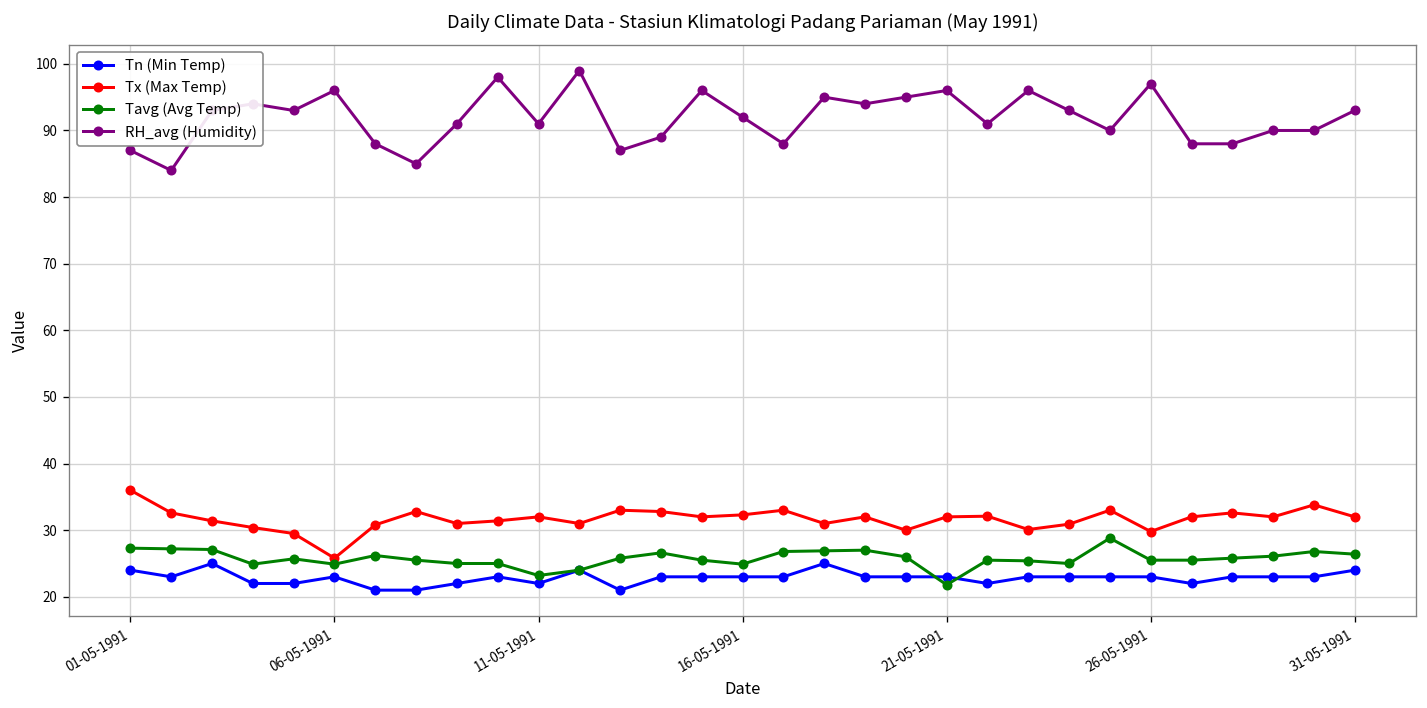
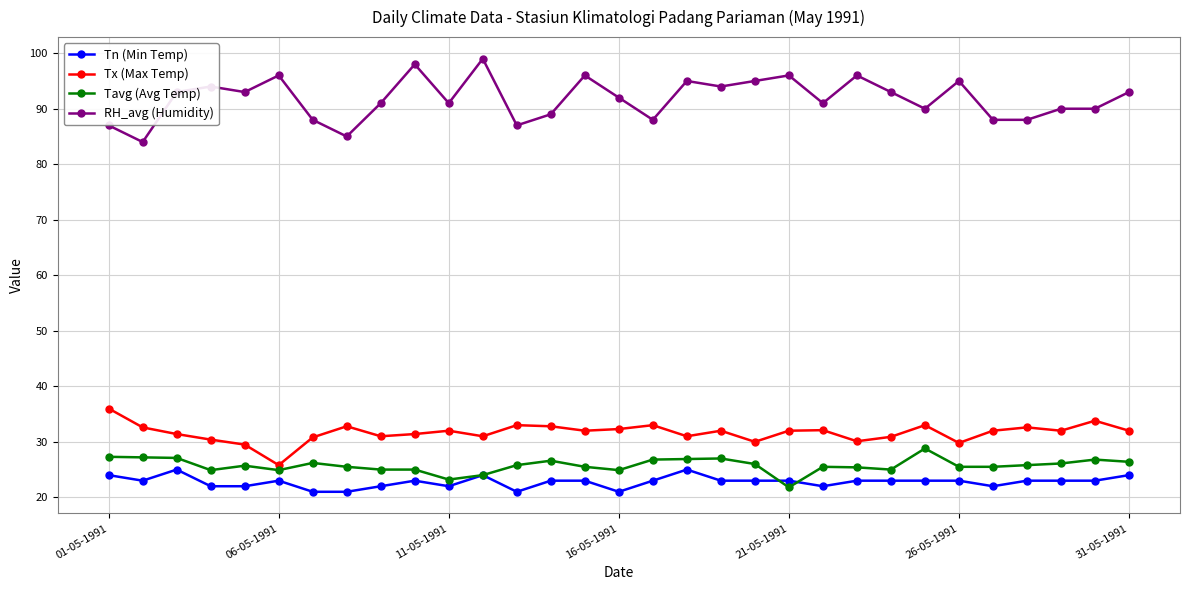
Tn (Min Temp), 16-05-1991: 23 -> 21
RH_avg (Humidity), 26-05-1991: 97 -> 95
